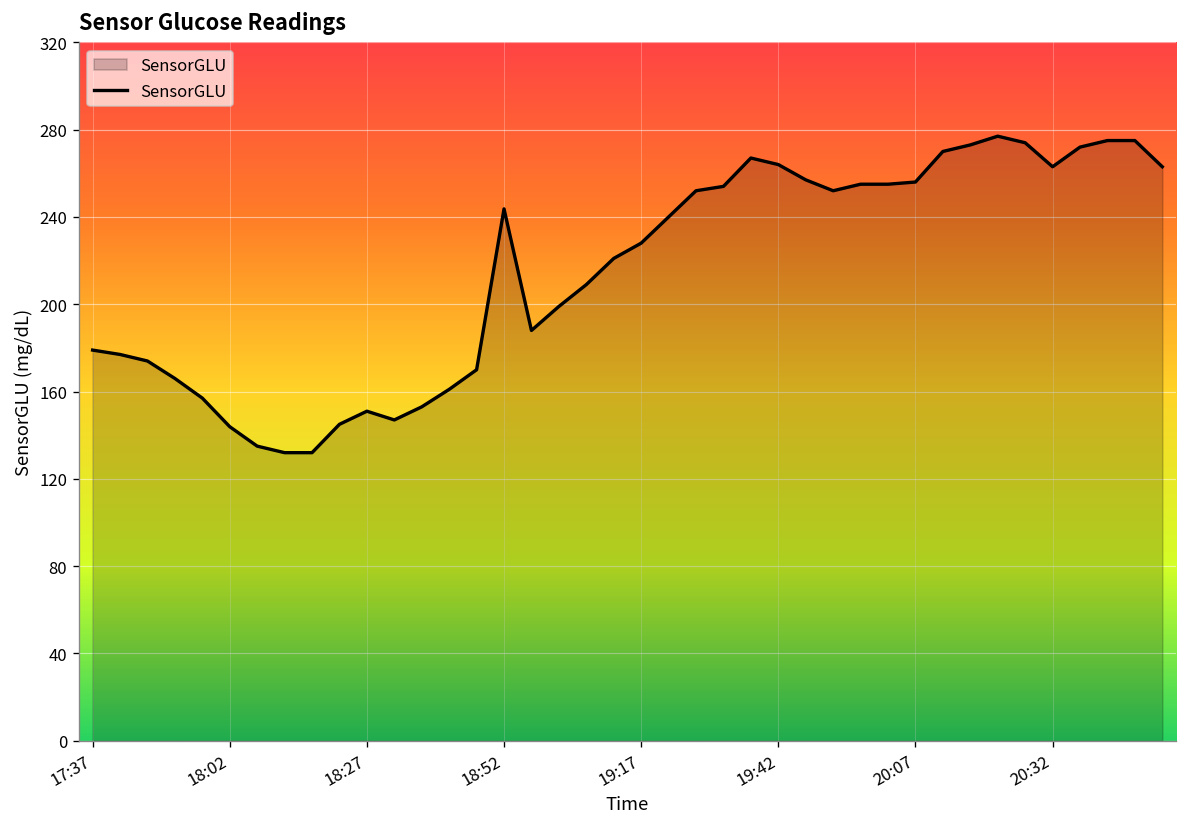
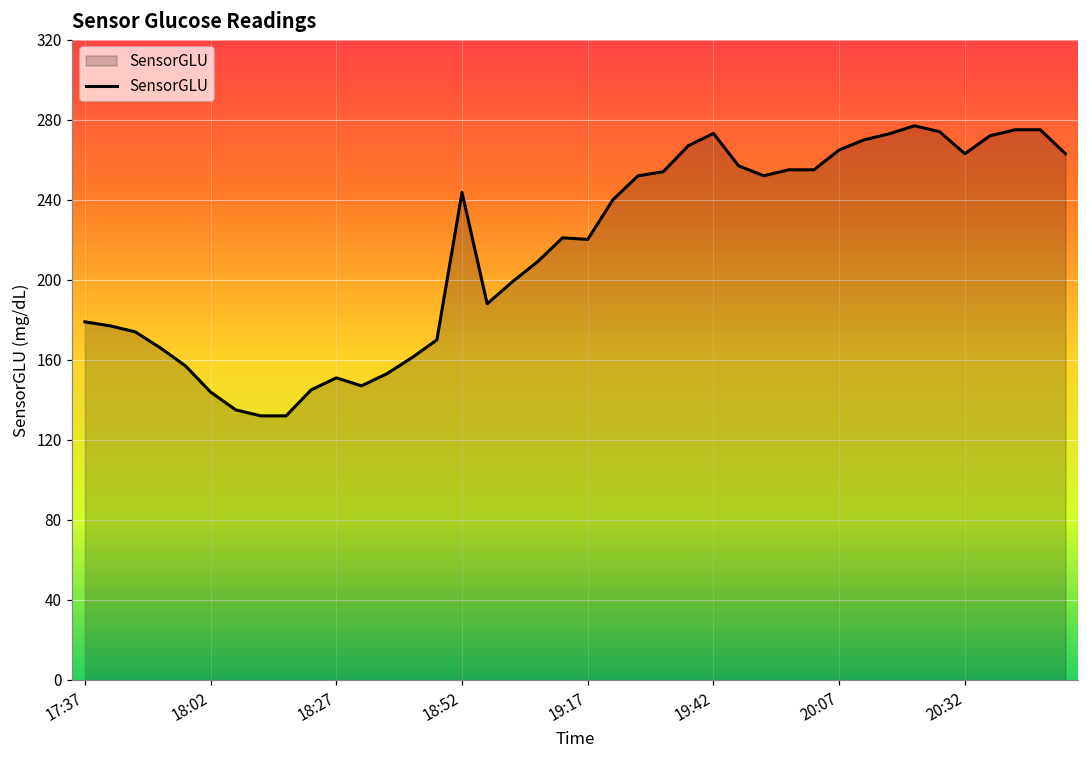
19:17: 228 -> 220
19:42: 264 -> 273
20:07: 256 -> 265
